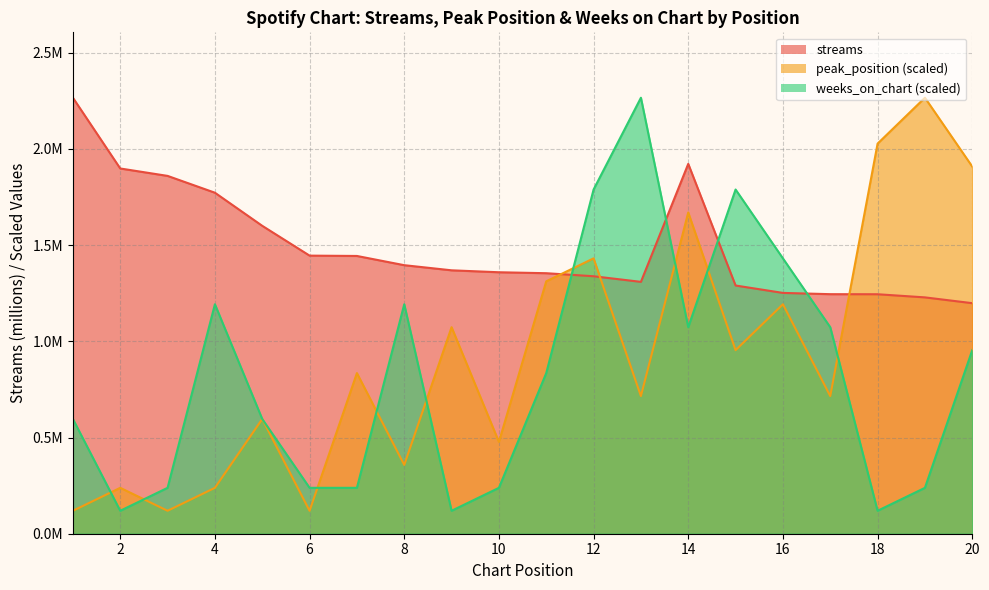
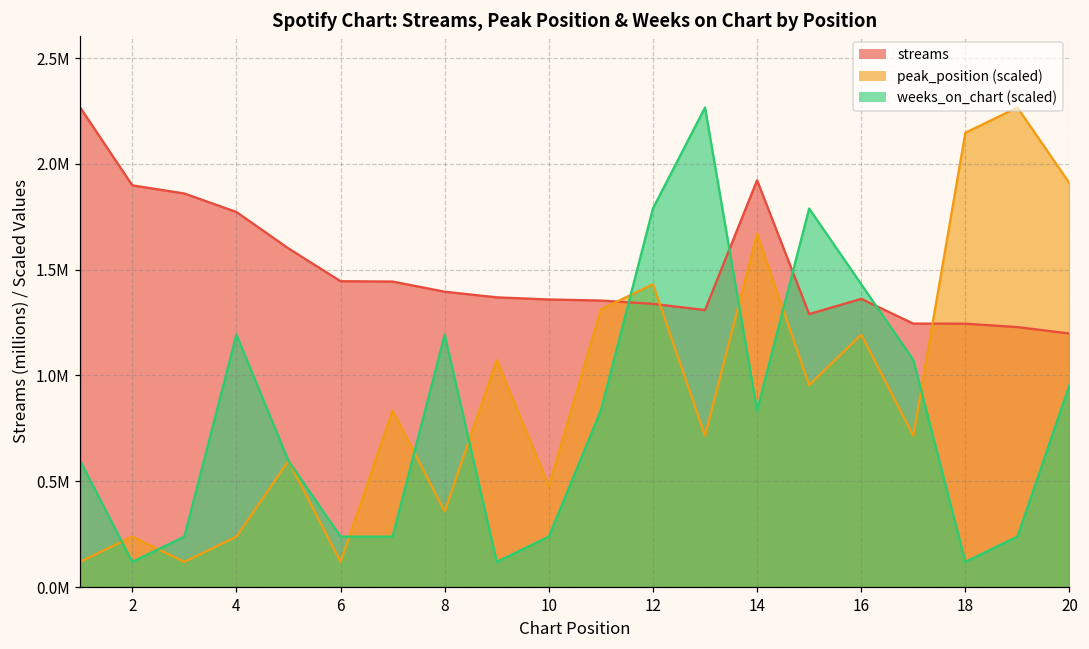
weeks_on_chart (scaled), 14: 1070000 -> 830000
streams, 16: 1250000 -> 1360000
peak_position (scaled), 18: 2030000 -> 2150000
